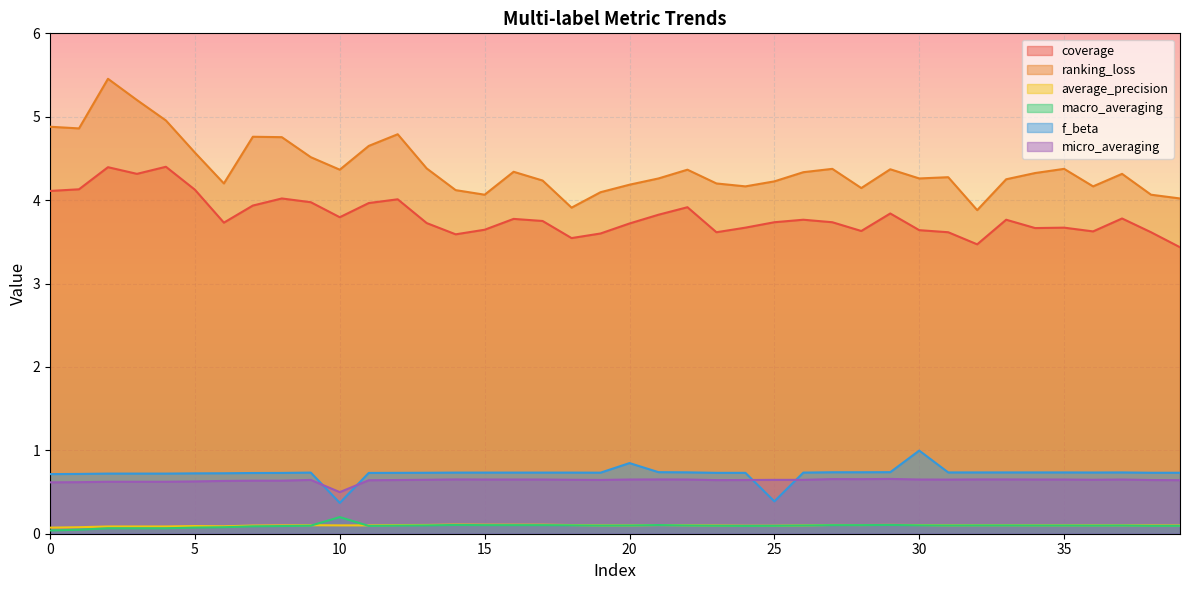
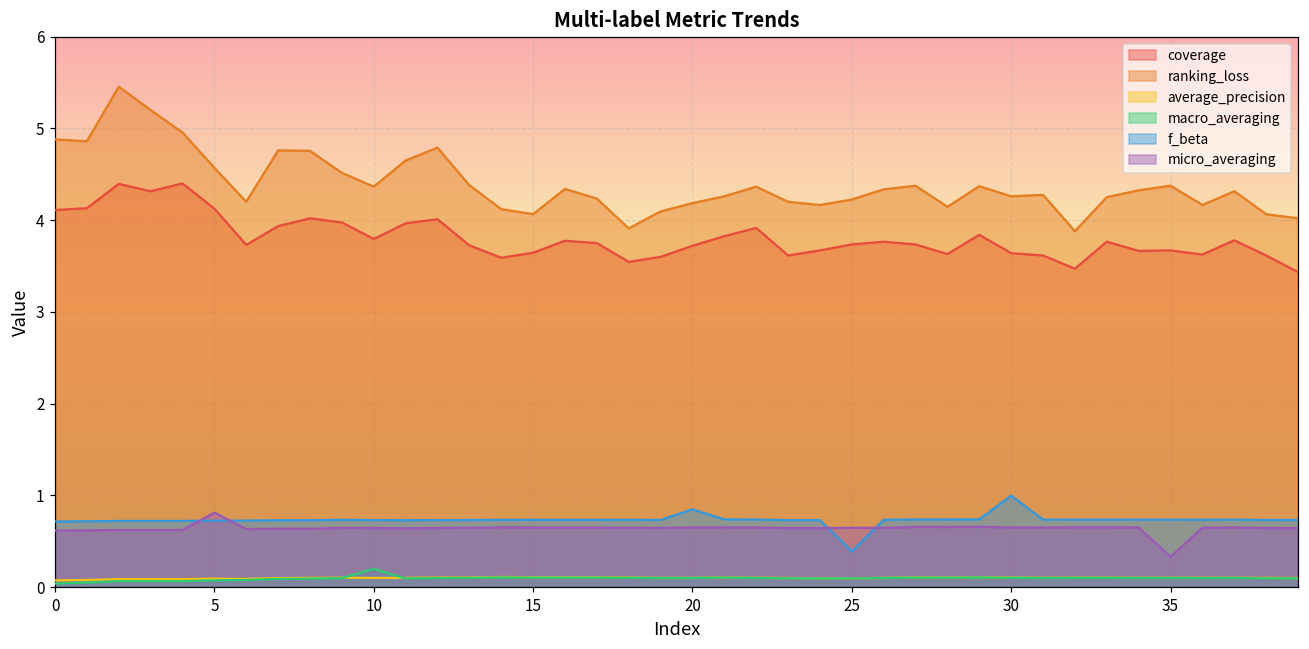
micro_averaging, 5: 0.6 -> 0.8
f_beta, 10: 0.4 -> 0.7
micro_averaging, 10: 0.5 -> 0.6
micro_averaging, 35: 0.7 -> 0.3
